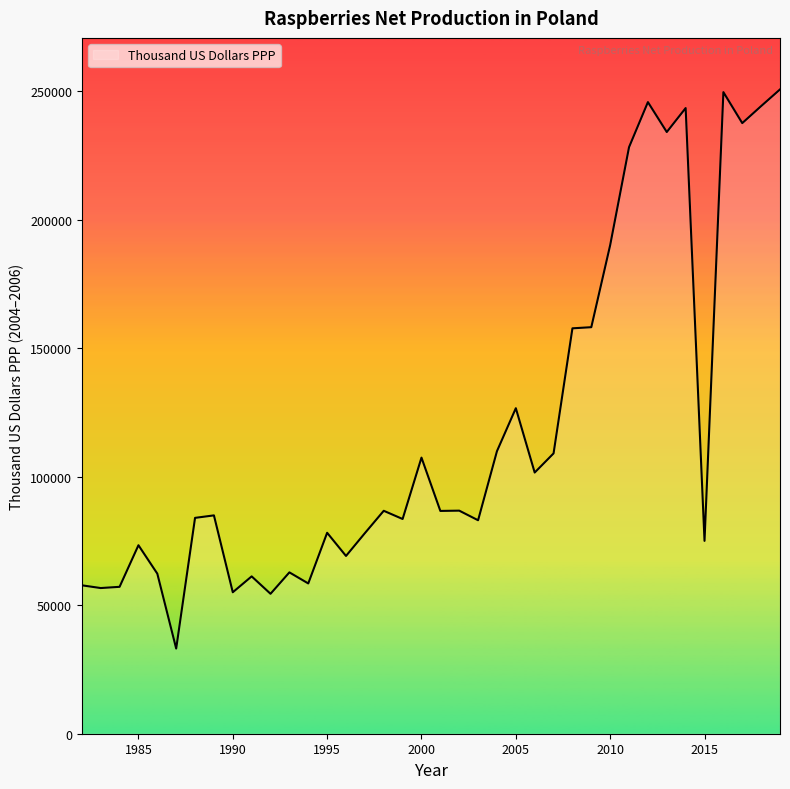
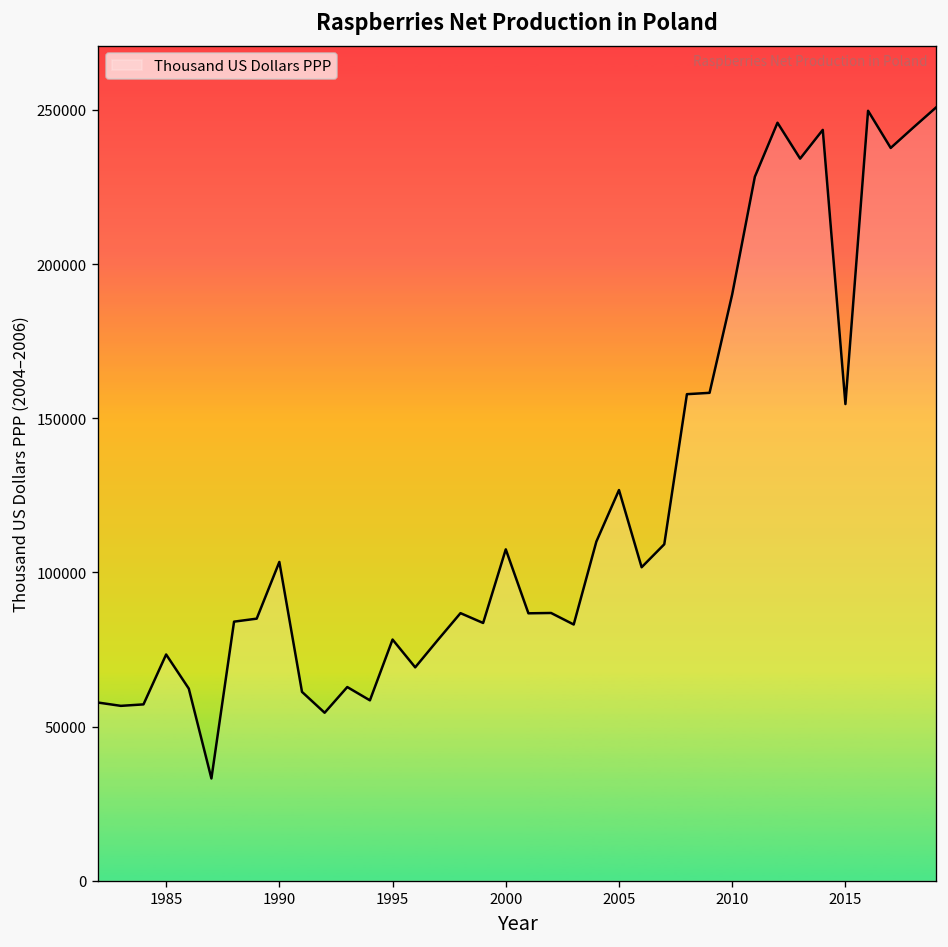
1990: 55000 -> 103000
2015: 75000 -> 155000
